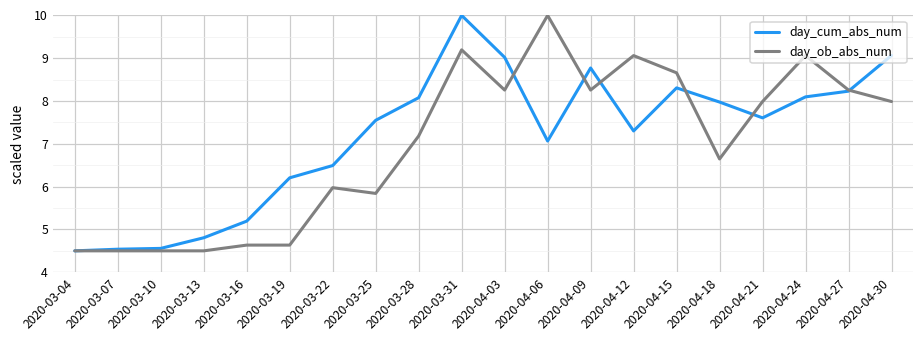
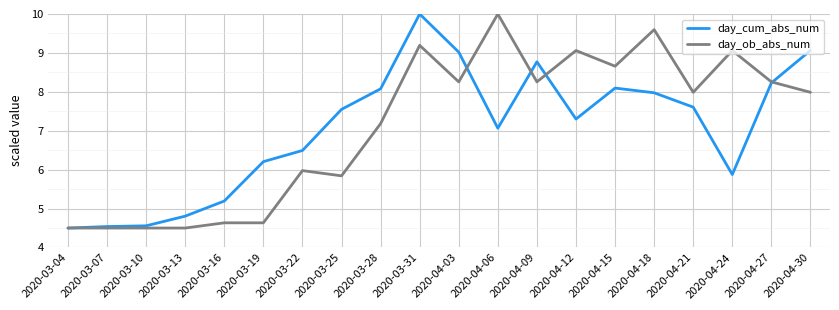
day_cum_abs_num, 2020-04-15: 8.3 -> 8.1
day_ob_abs_num, 2020-04-18: 6.6 -> 9.6
day_cum_abs_num, 2020-04-24: 8.1 -> 5.9
